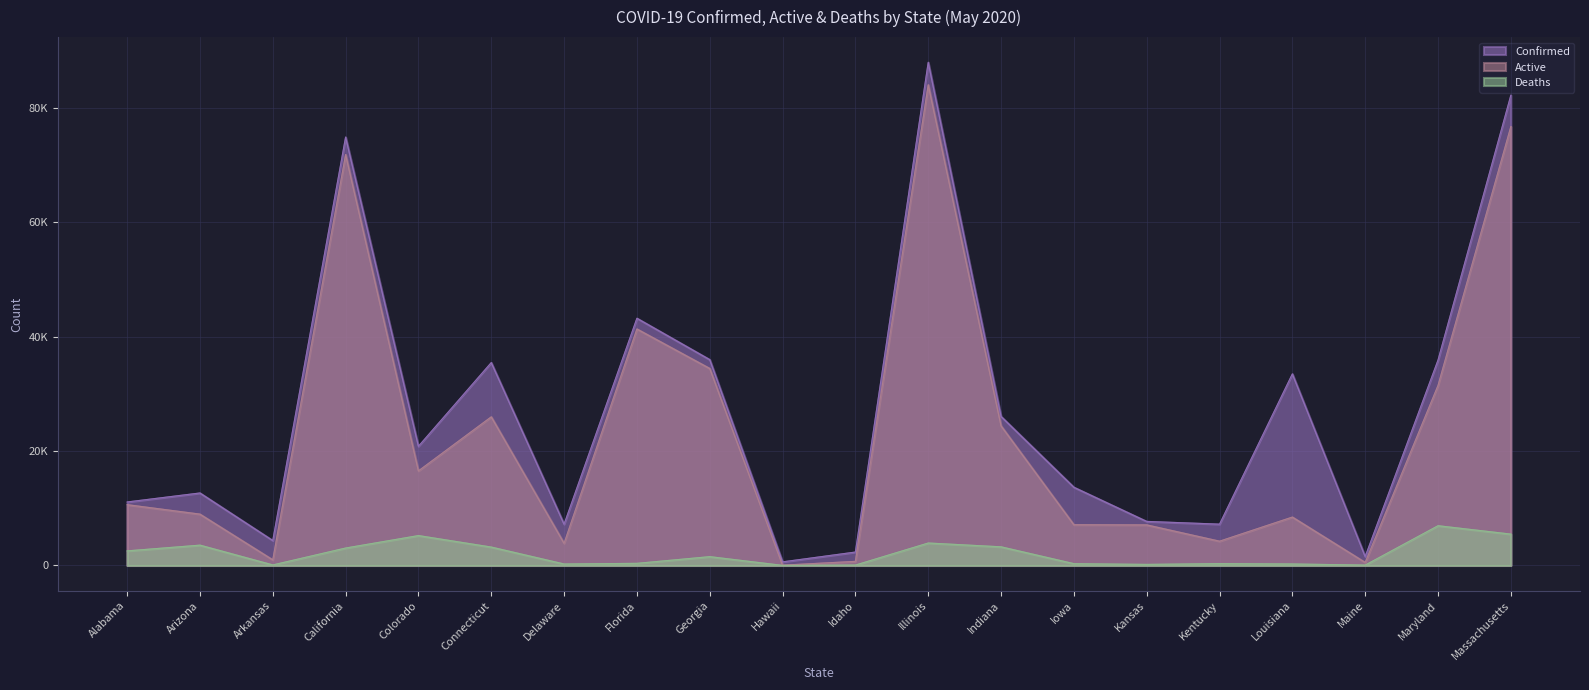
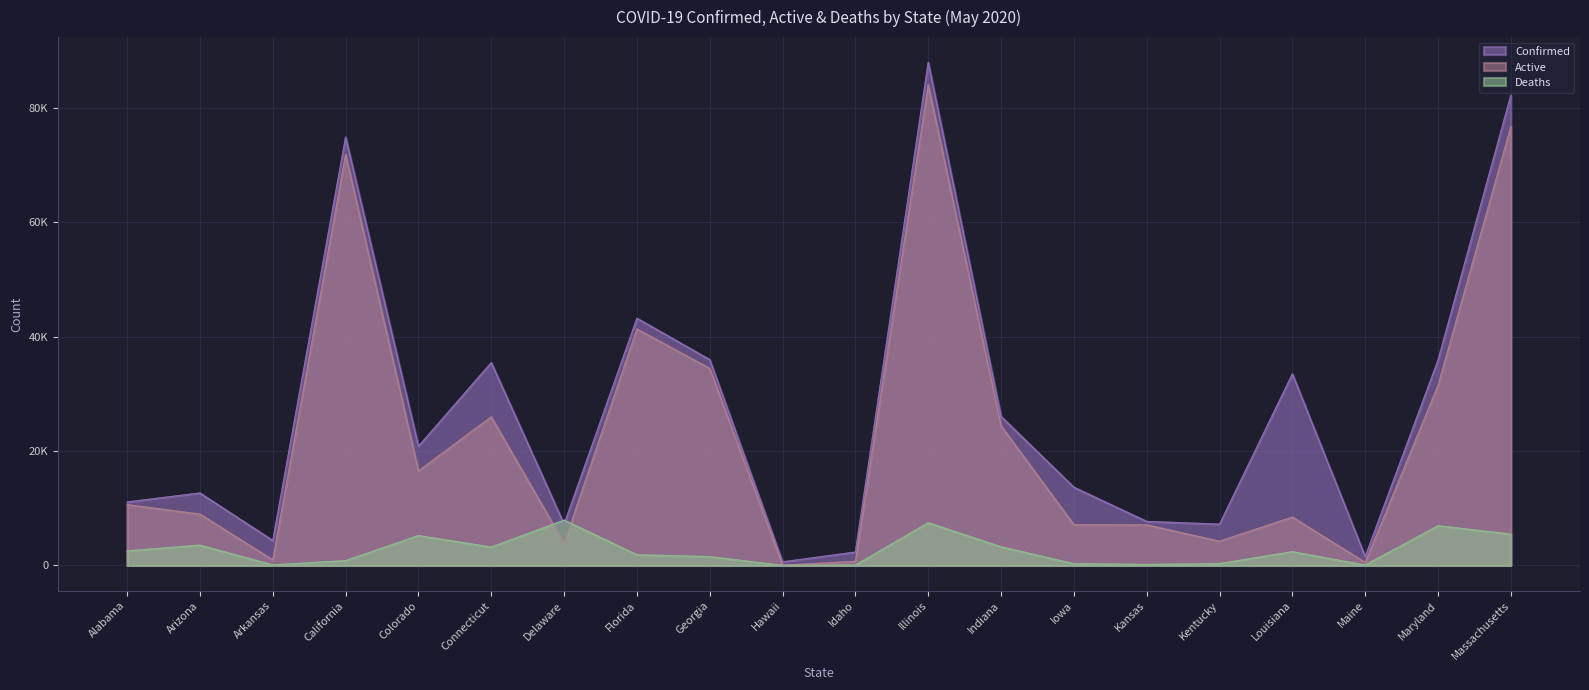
Deaths, California: 3000 -> 1000
Deaths, Delaware: 0 -> 8000
Deaths, Florida: 0 -> 2000
Deaths, Illinois: 4000 -> 7000
Deaths, Louisiana: 0 -> 2000
